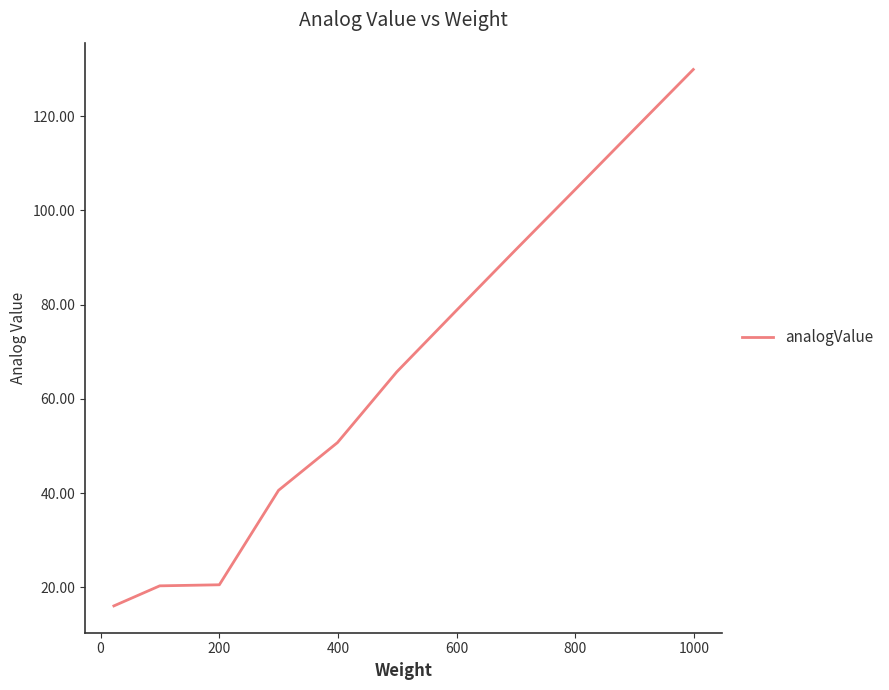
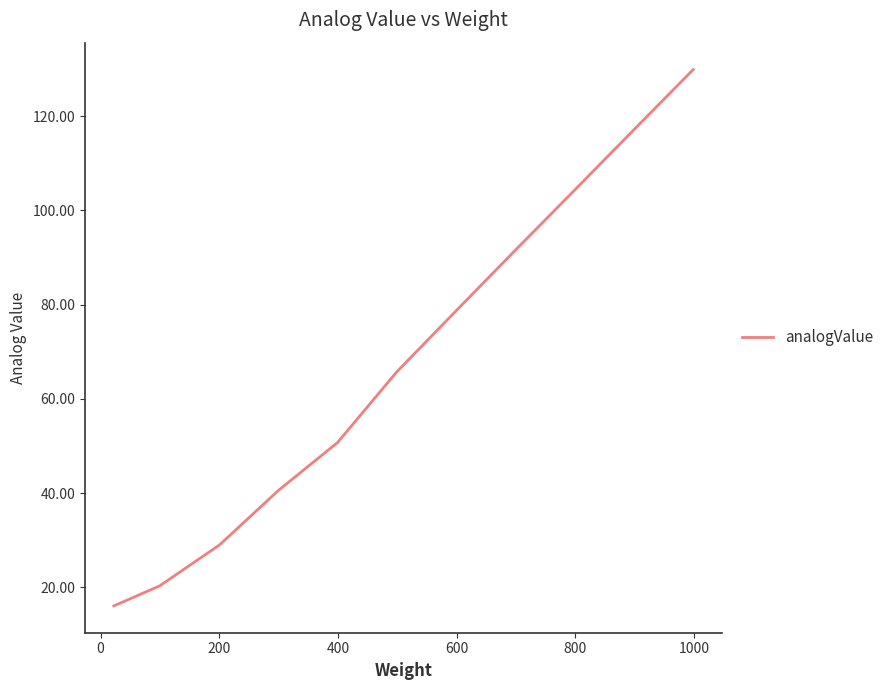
200: 21 -> 29
